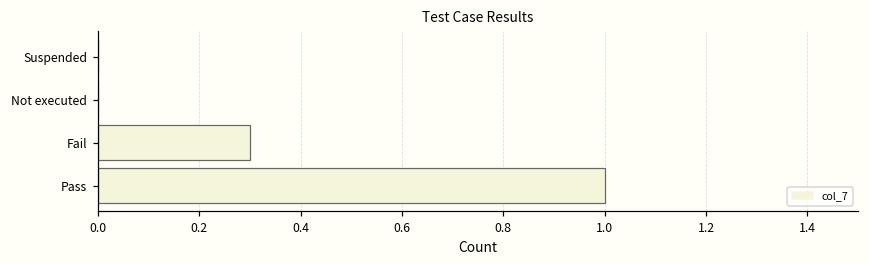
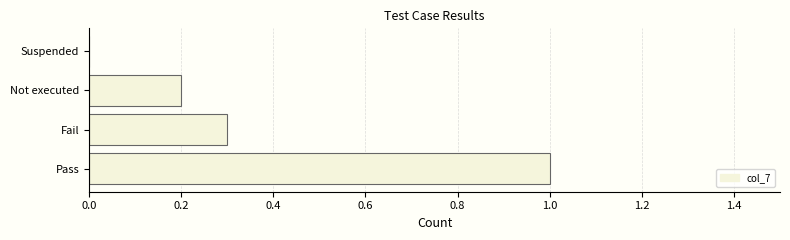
Not executed: 0.0 -> 0.2
